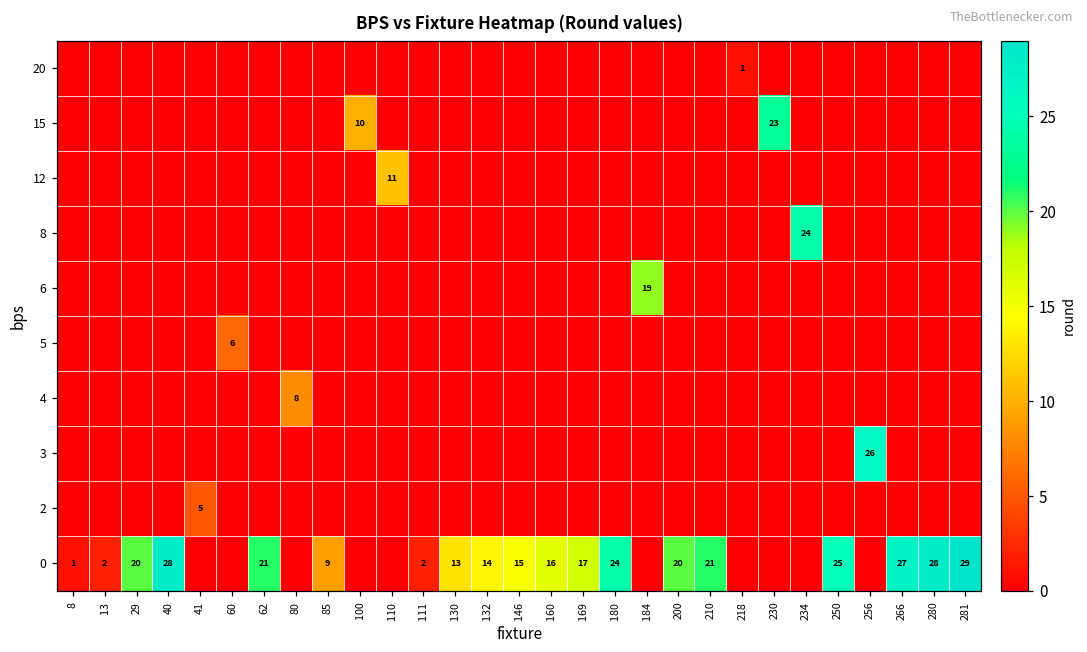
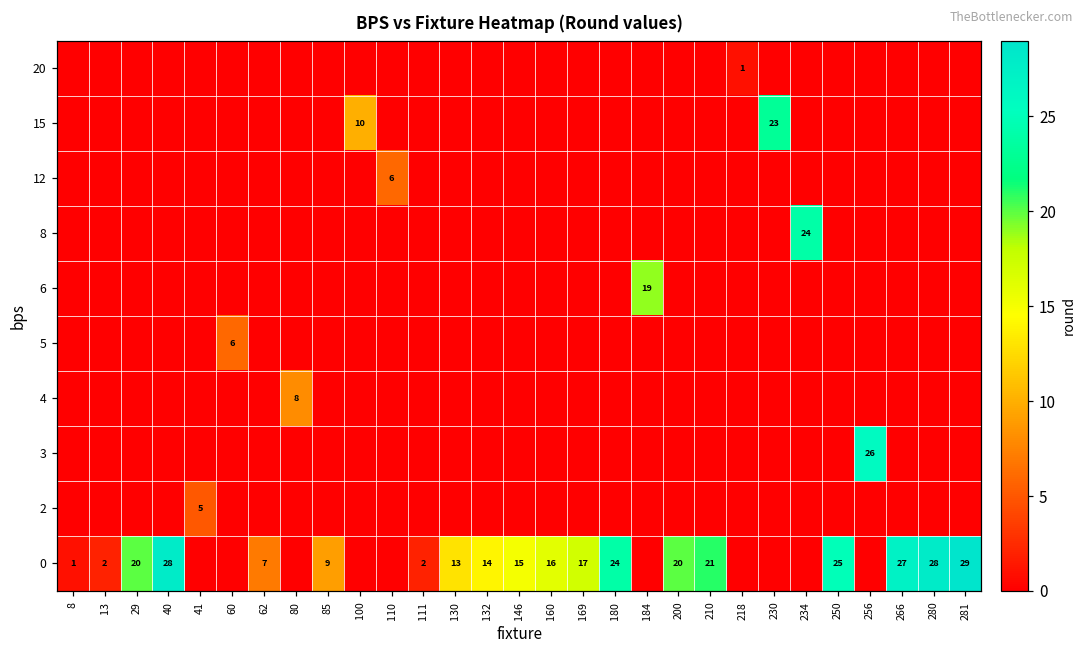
12, 110: 11 -> 6
0, 62: 21 -> 7
